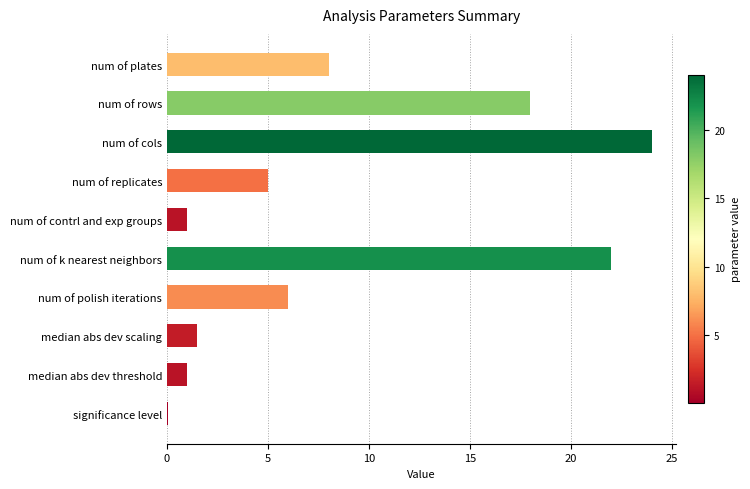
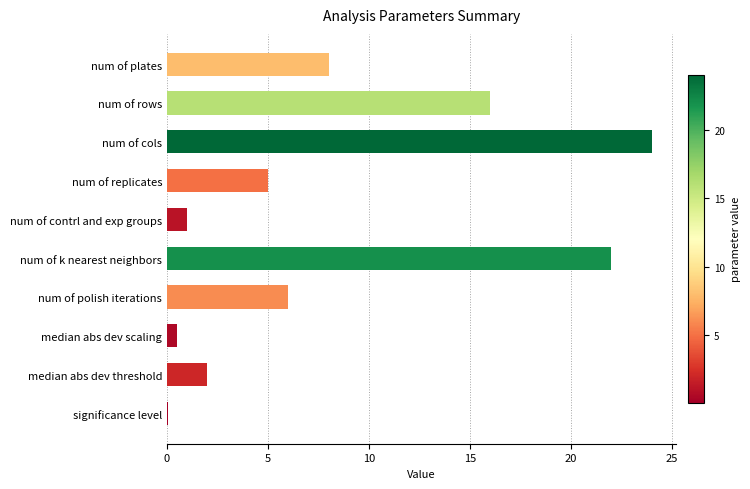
num of rows: 18 -> 16
median abs dev scaling: 1.5 -> 0.5
median abs dev threshold: 1 -> 2
